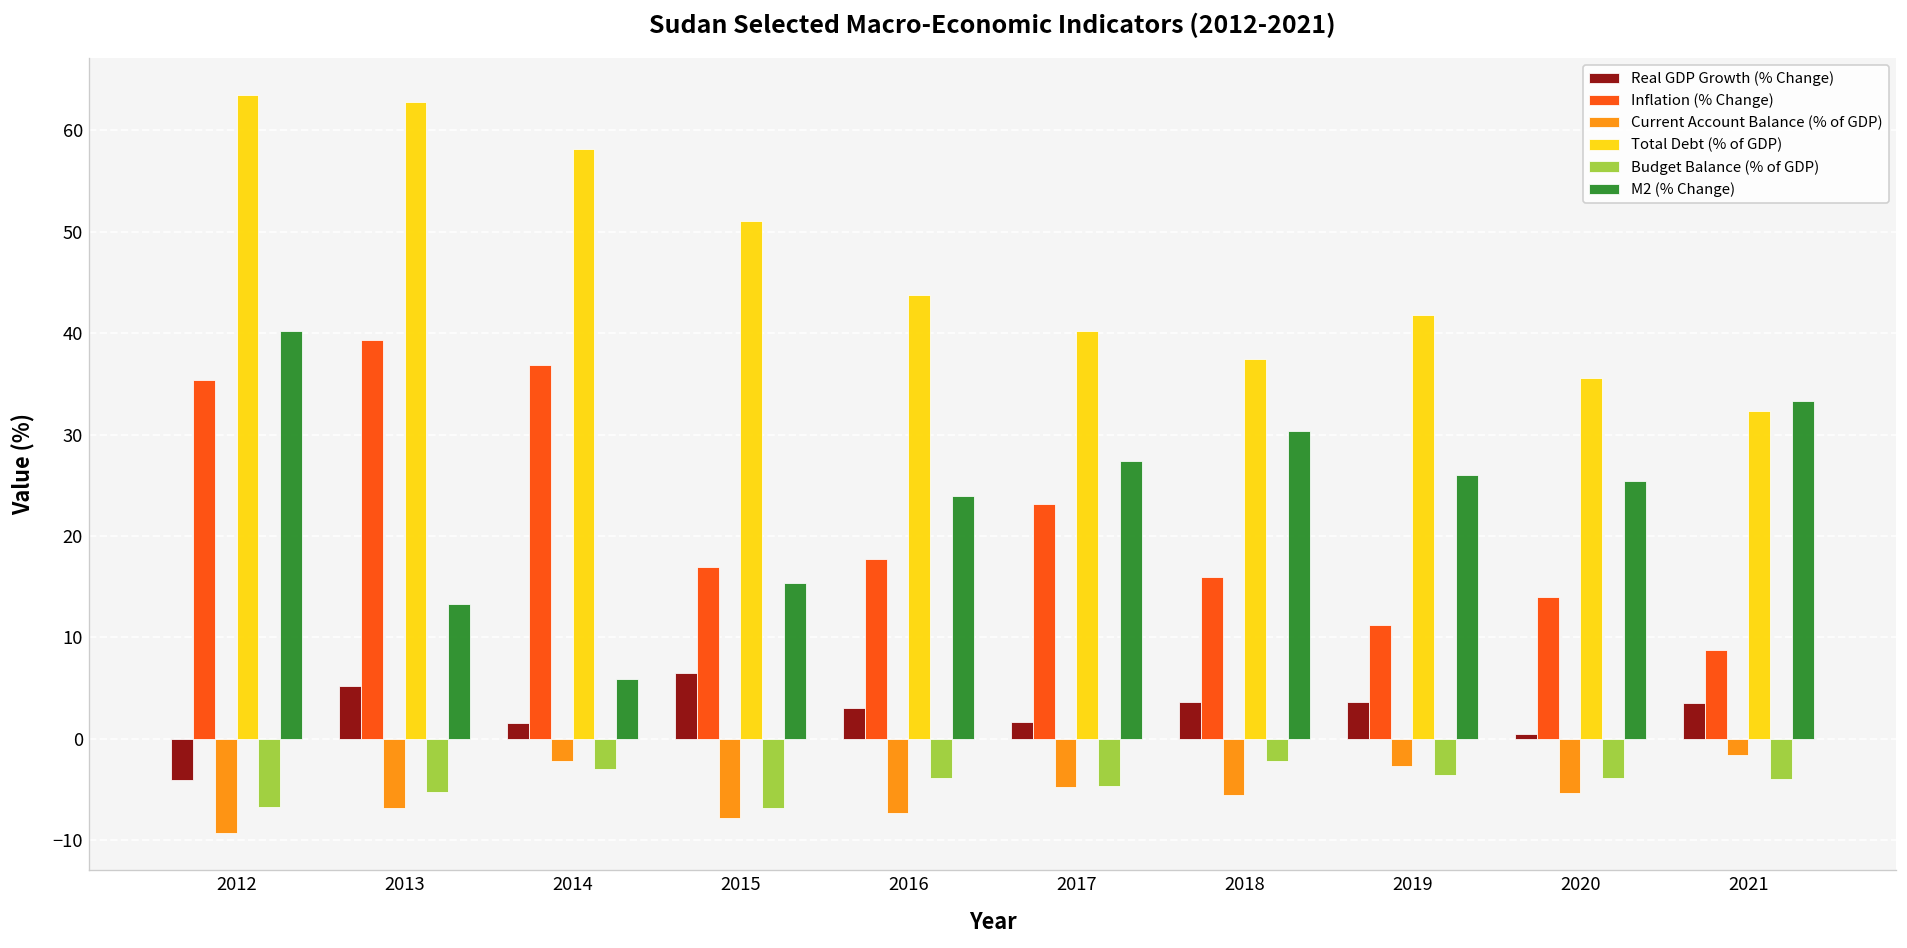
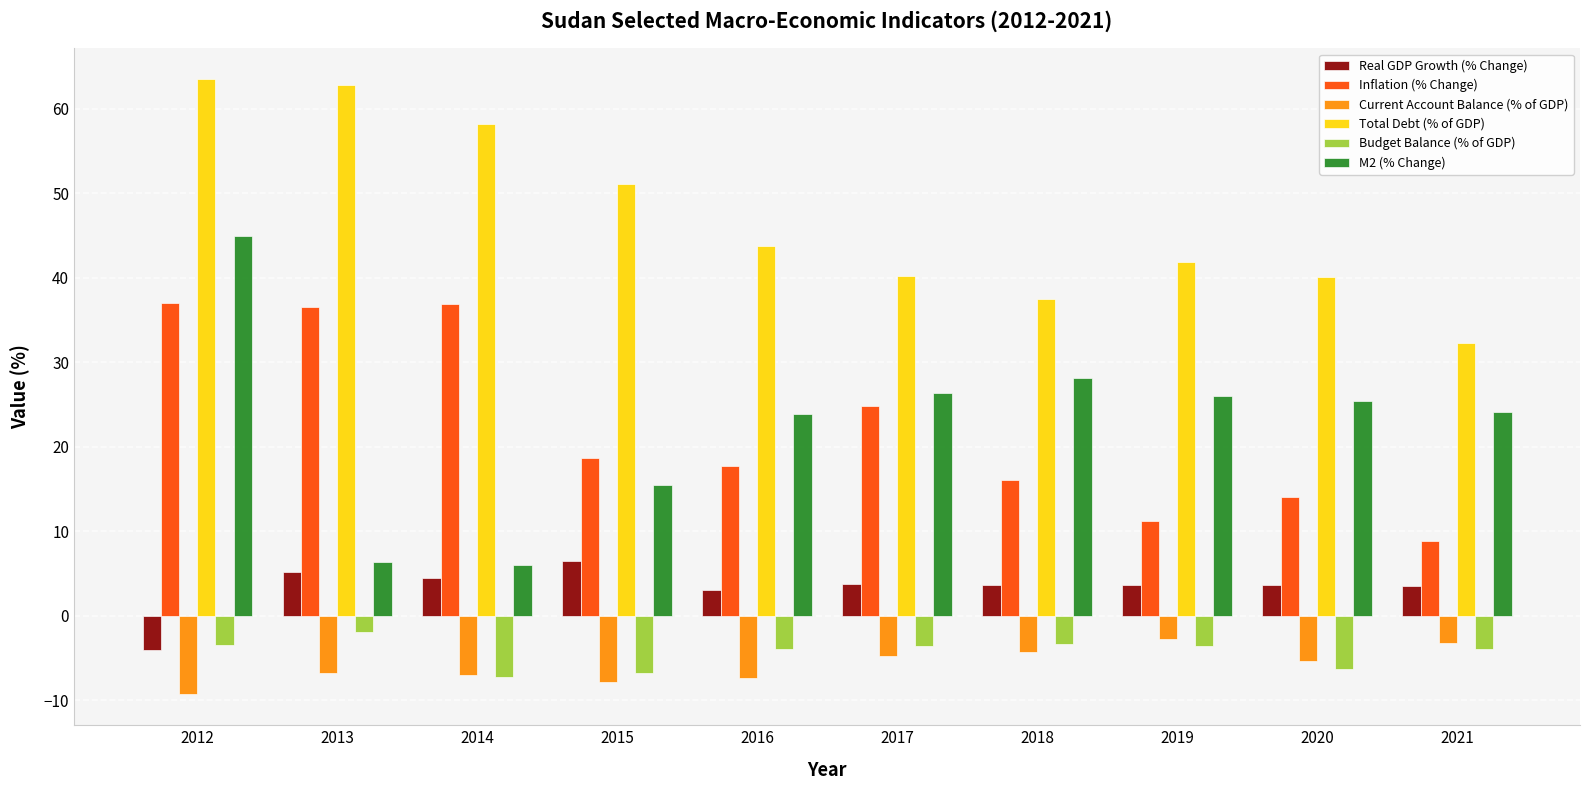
Inflation (% Change), 2012: 35 -> 37
Budget Balance (% of GDP), 2012: -7 -> -4
M2 (% Change), 2012: 40 -> 45
Inflation (% Change), 2013: 39 -> 37
Budget Balance (% of GDP), 2013: -5 -> -2
M2 (% Change), 2013: 13 -> 6
Real GDP Growth (% Change), 2014: 2 -> 4
Current Account Balance (% of GDP), 2014: -2 -> -7
Budget Balance (% of GDP), 2014: -3 -> -7
Inflation (% Change), 2015: 17 -> 19
Real GDP Growth (% Change), 2017: 2 -> 4
Inflation (% Change), 2017: 23 -> 25
Budget Balance (% of GDP), 2017: -5 -> -4
M2 (% Change), 2017: 27 -> 26
Current Account Balance (% of GDP), 2018: -6 -> -4
Budget Balance (% of GDP), 2018: -2 -> -3
M2 (% Change), 2018: 30 -> 28
Real GDP Growth (% Change), 2020: 1 -> 4
Total Debt (% of GDP), 2020: 36 -> 40
Budget Balance (% of GDP), 2020: -4 -> -6
Current Account Balance (% of GDP), 2021: -2 -> -3
M2 (% Change), 2021: 33 -> 24
